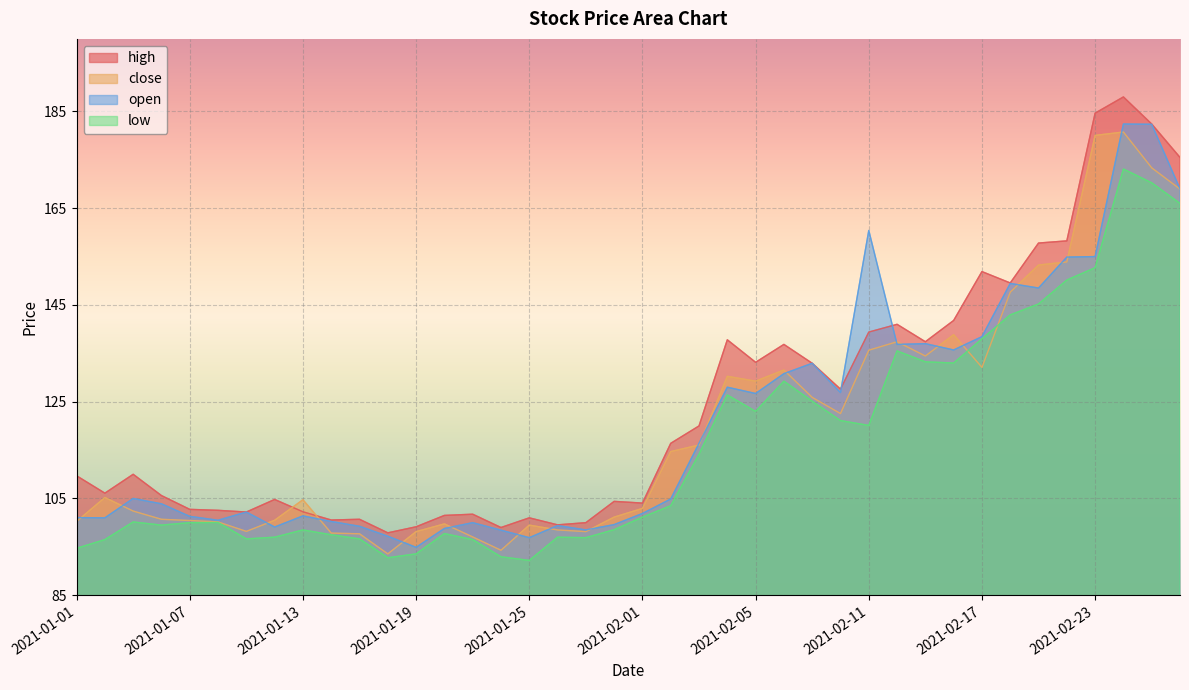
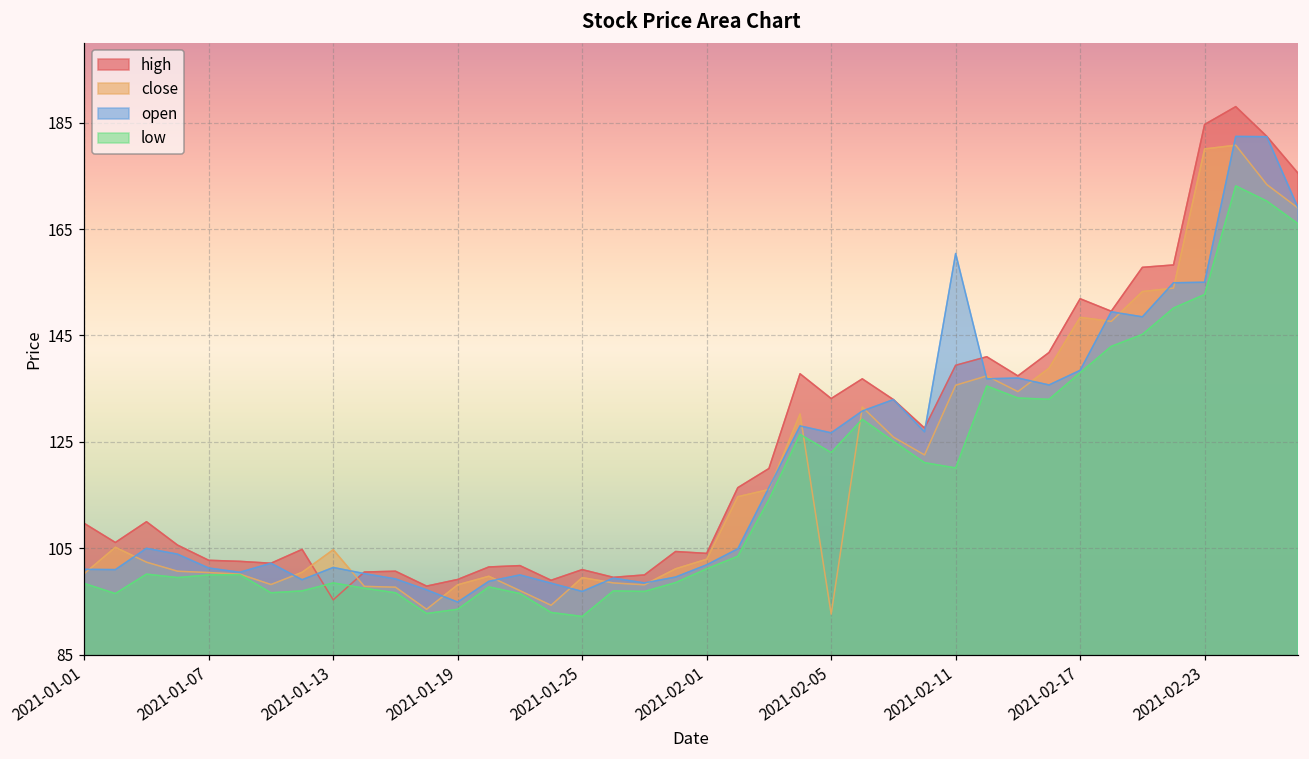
low, 2021-01-01: 95 -> 98
high, 2021-01-13: 102 -> 95
close, 2021-02-05: 129 -> 93
close, 2021-02-17: 132 -> 148
